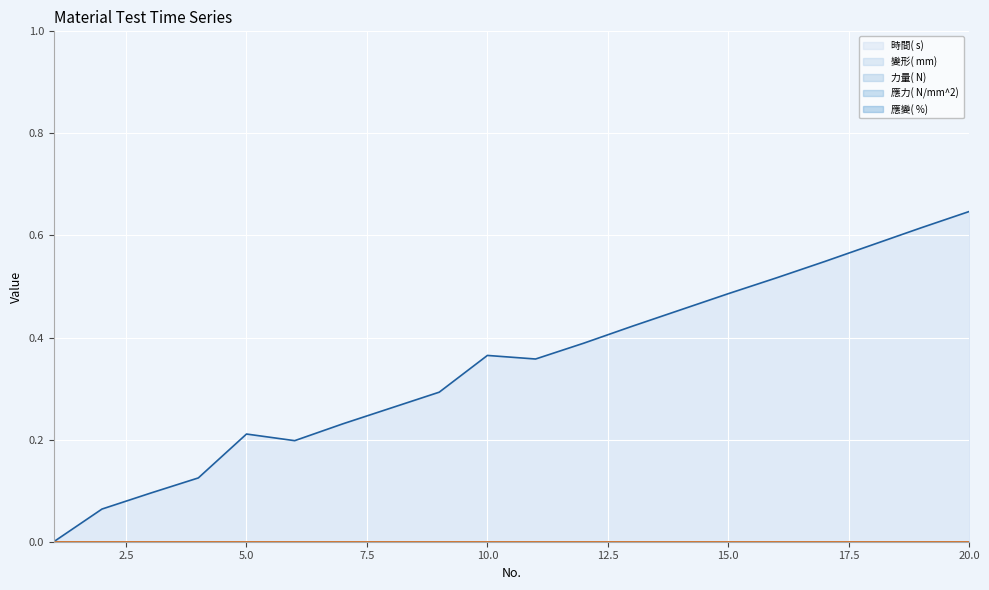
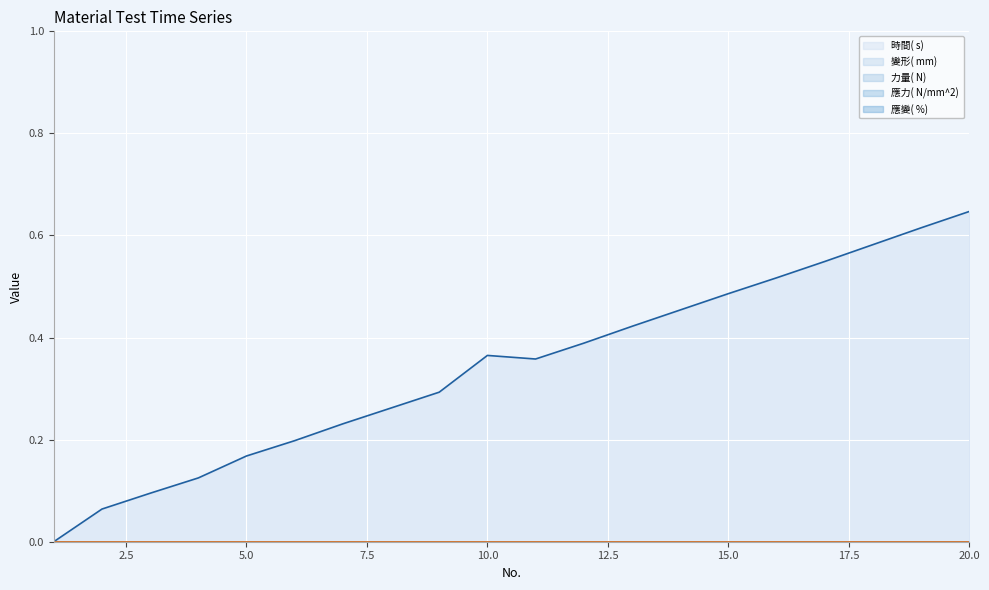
時間( s), 5.0: 0.21 -> 0.17
